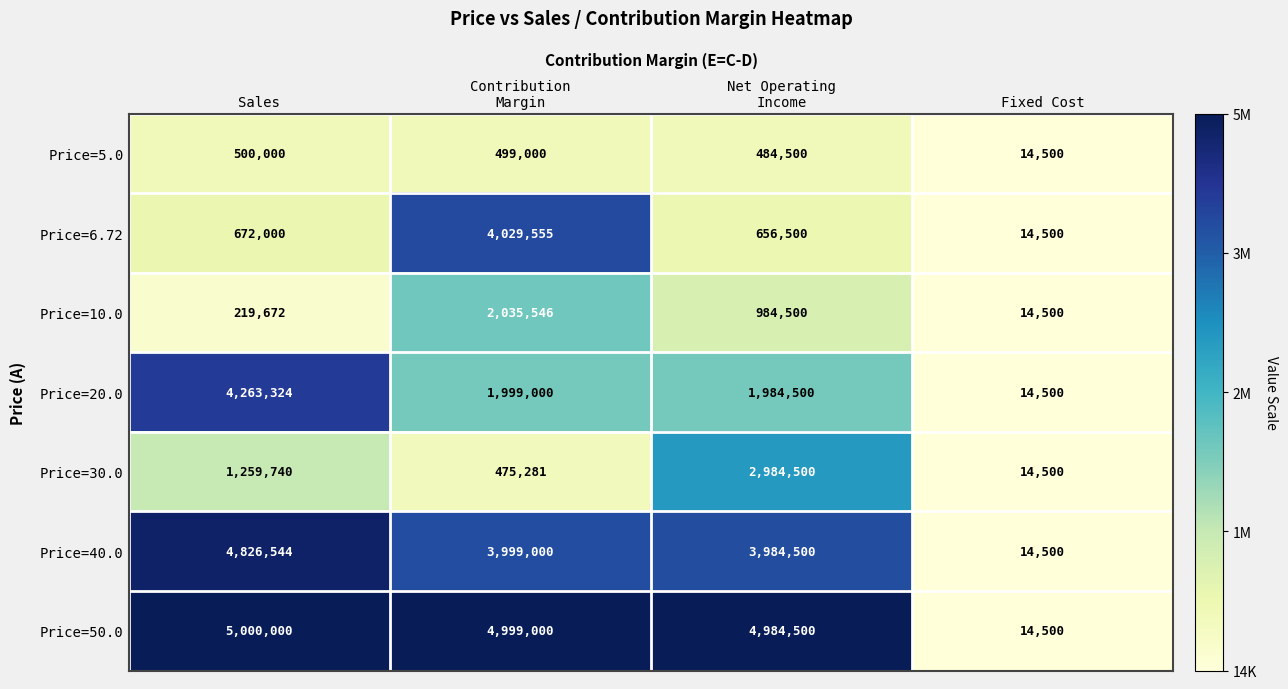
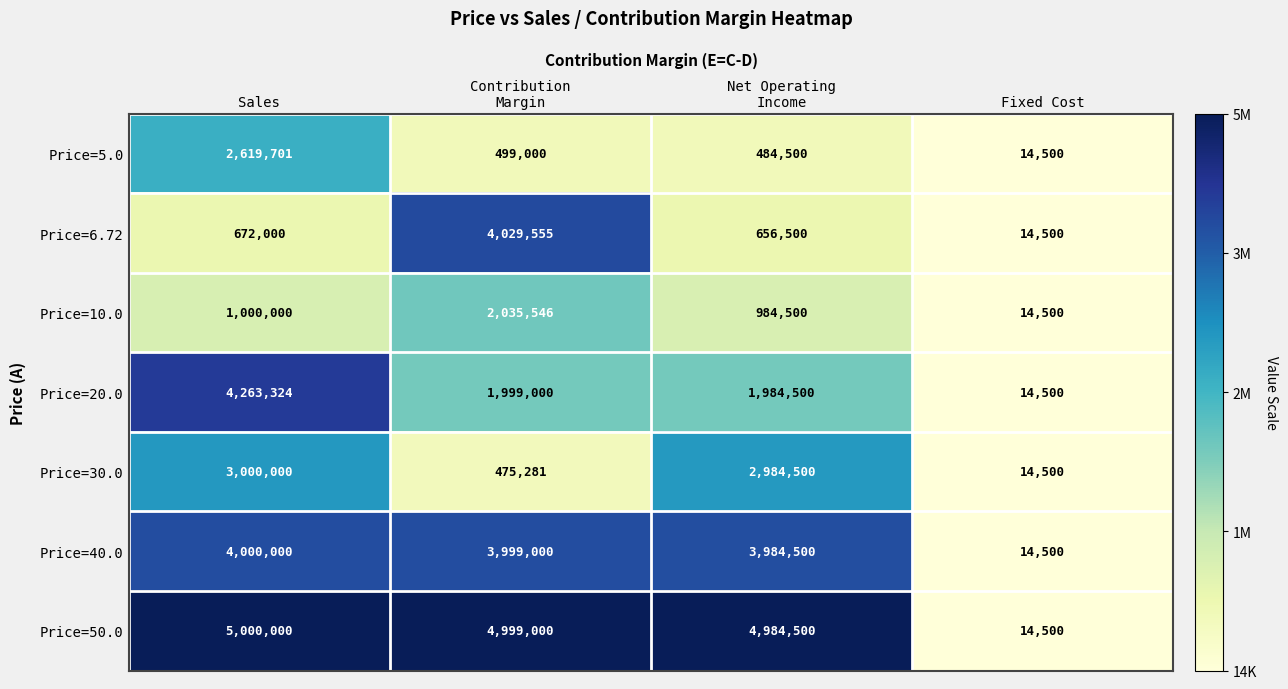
Price=5.0, Sales: 500,000 -> 2,619,701
Price=10.0, Sales: 219,672 -> 1,000,000
Price=30.0, Sales: 1,259,740 -> 3,000,000
Price=40.0, Sales: 4,826,544 -> 4,000,000
